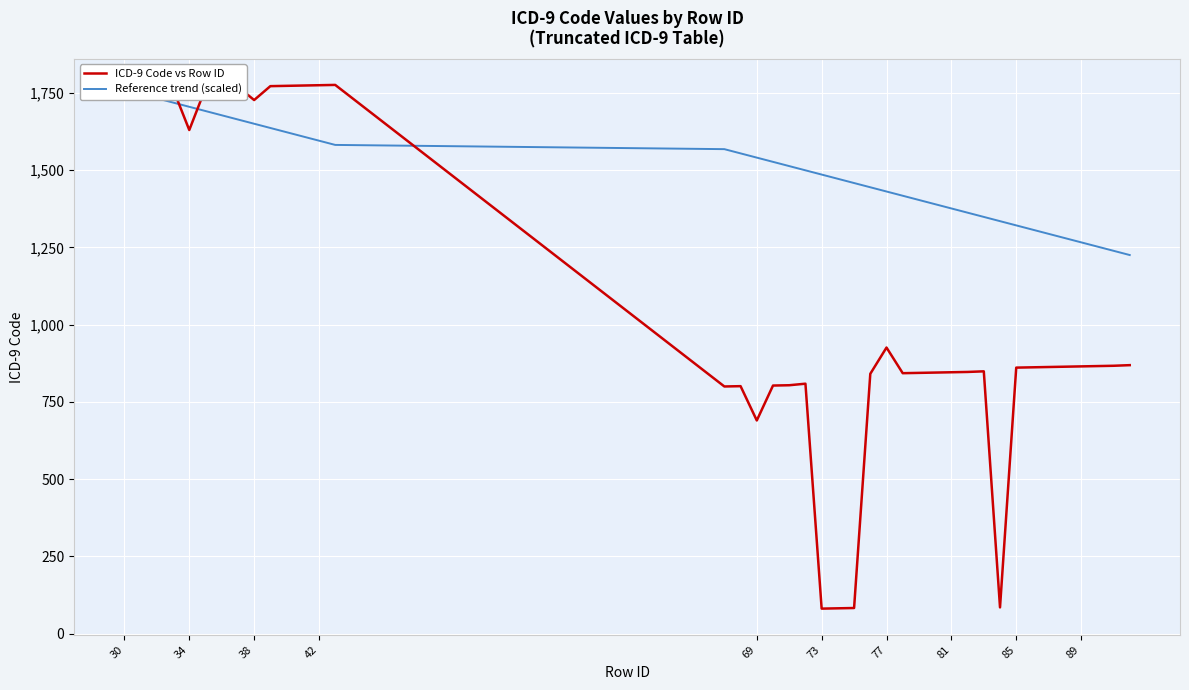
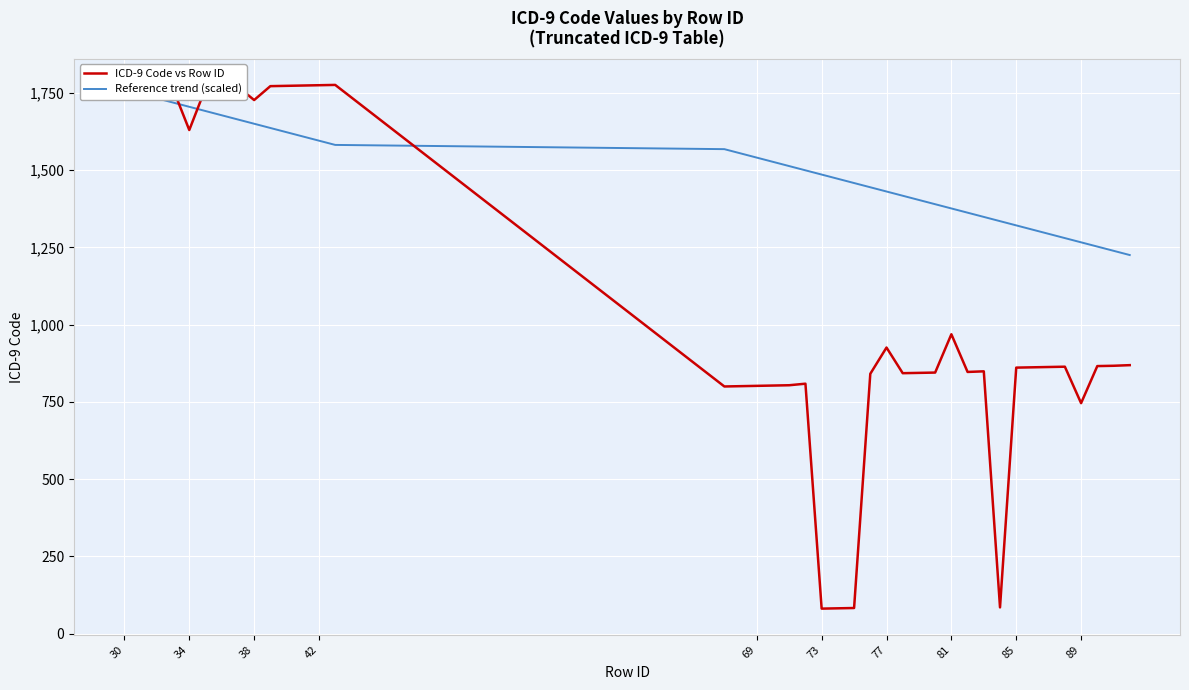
ICD-9 Code vs Row ID, 69: 690 -> 800
ICD-9 Code vs Row ID, 81: 850 -> 970
ICD-9 Code vs Row ID, 89: 870 -> 750
